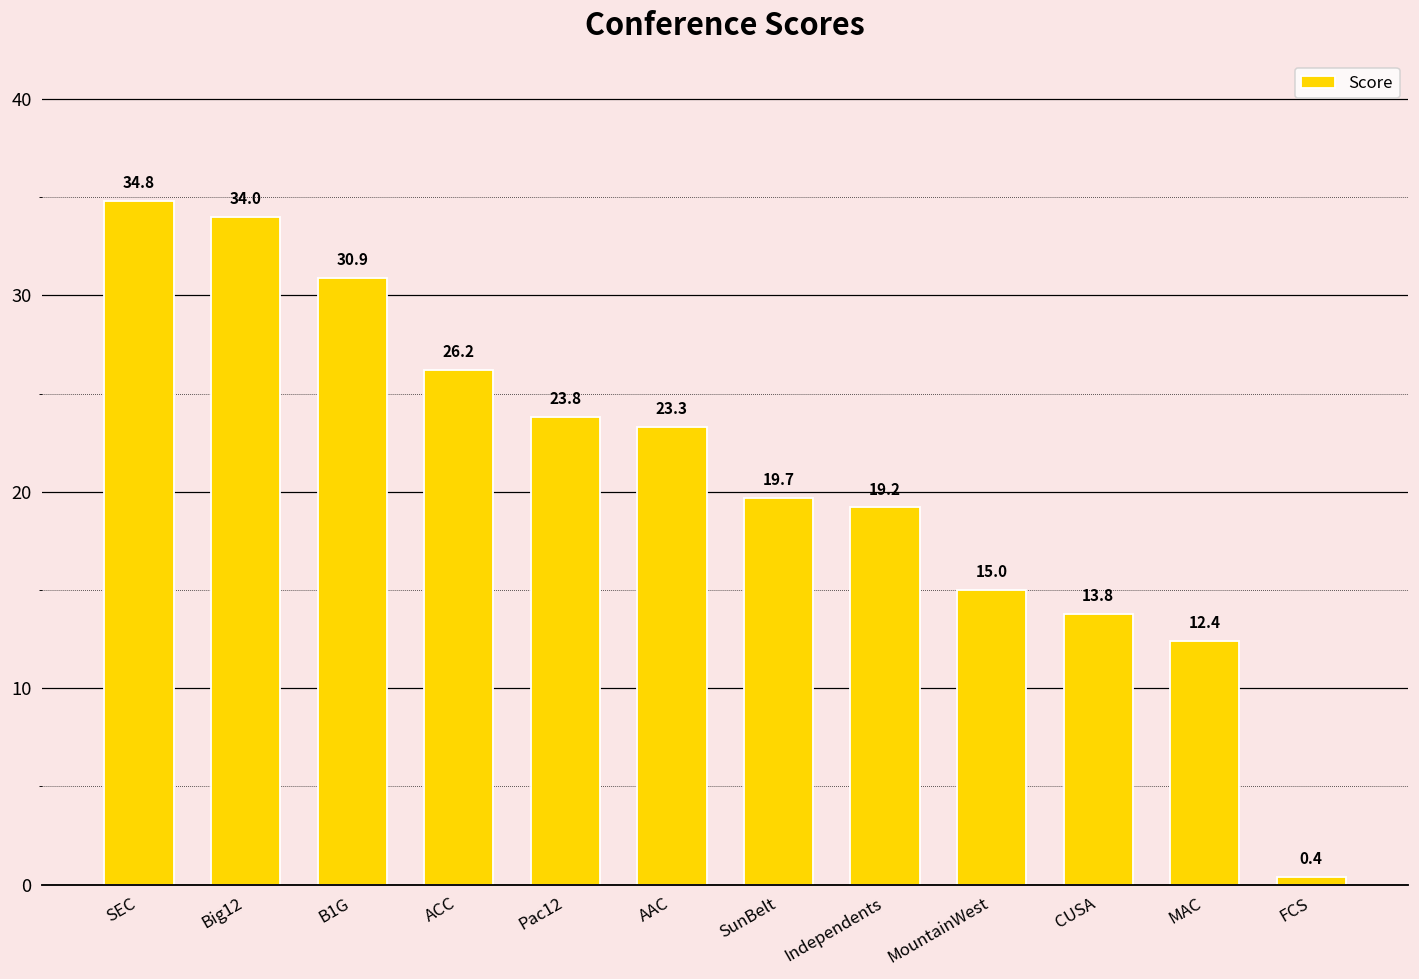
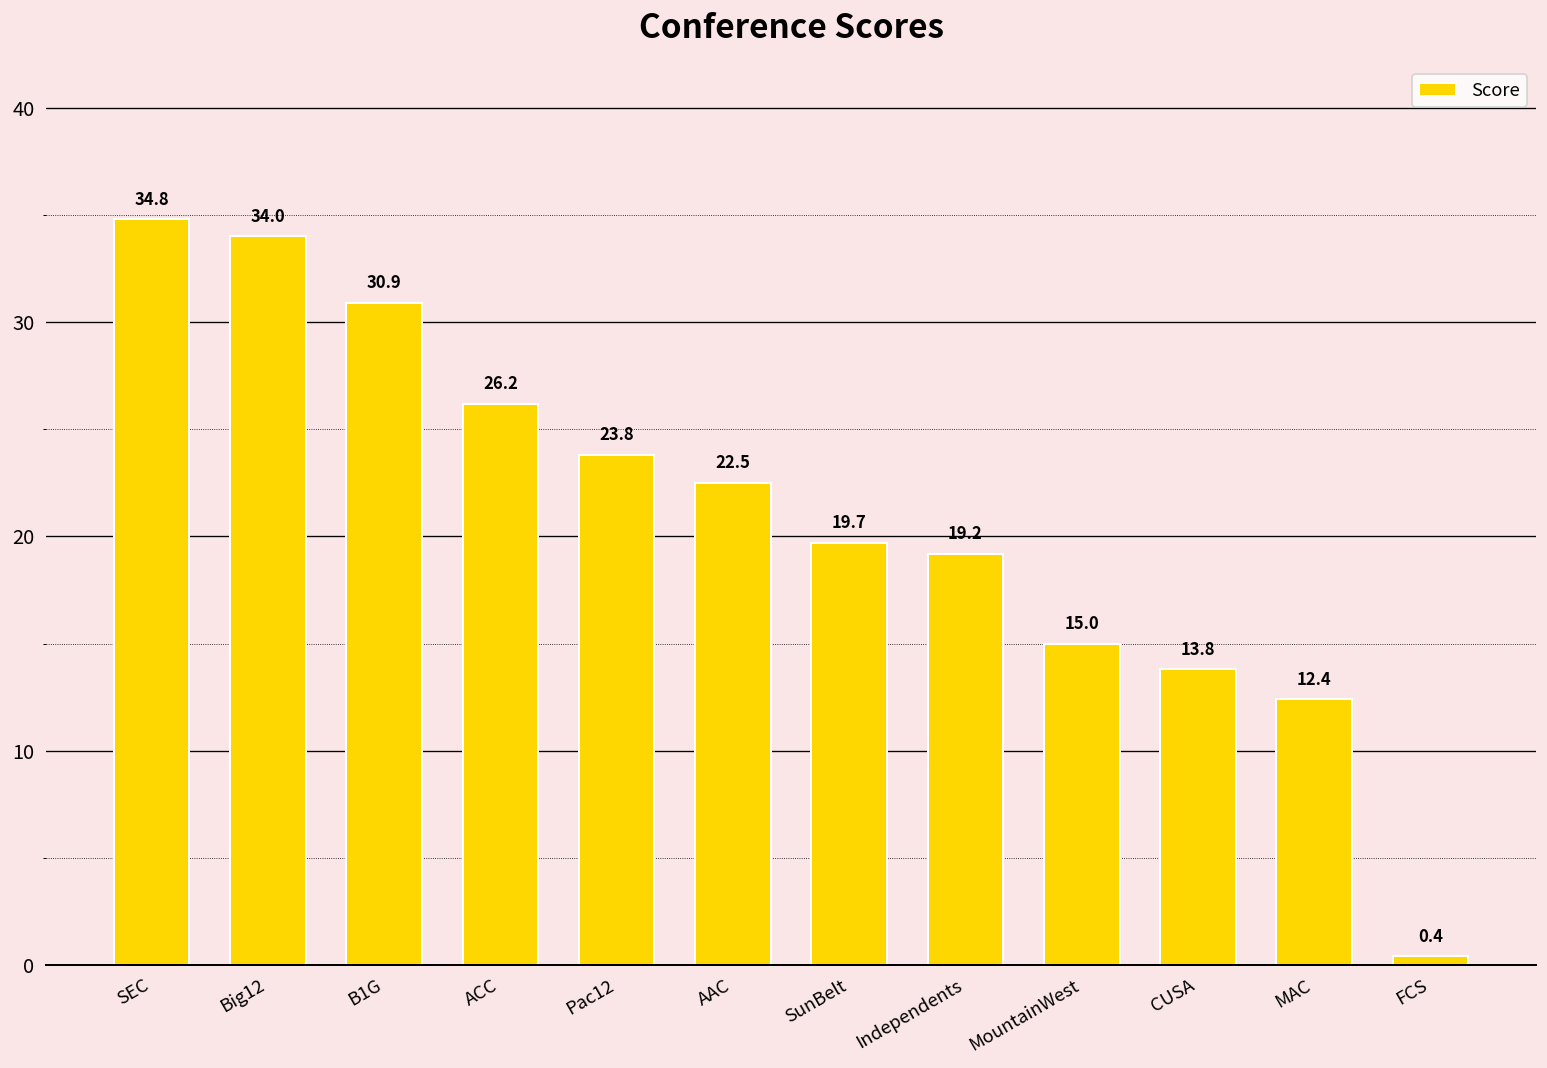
AAC: 23.3 -> 22.5
